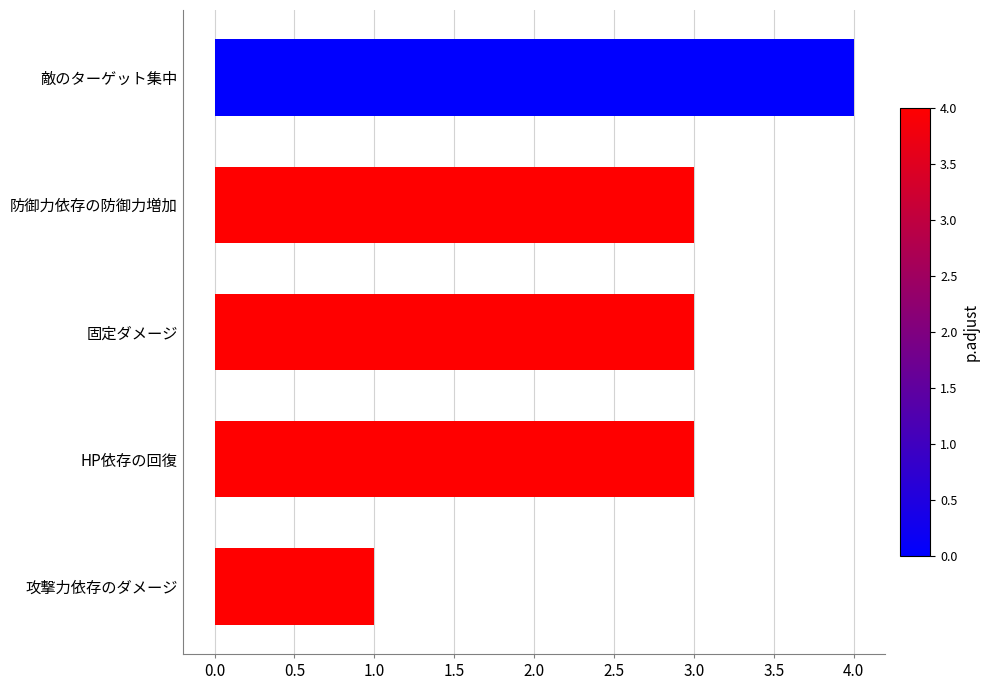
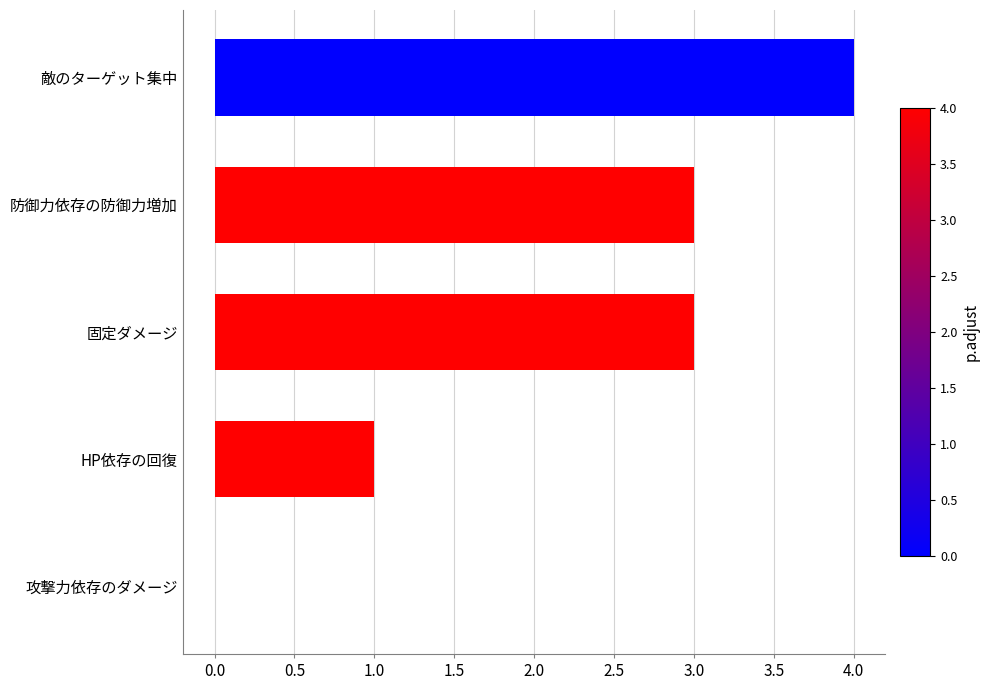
HP依存の回復: 3 -> 1
攻撃力依存のダメージ: 1 -> 0
